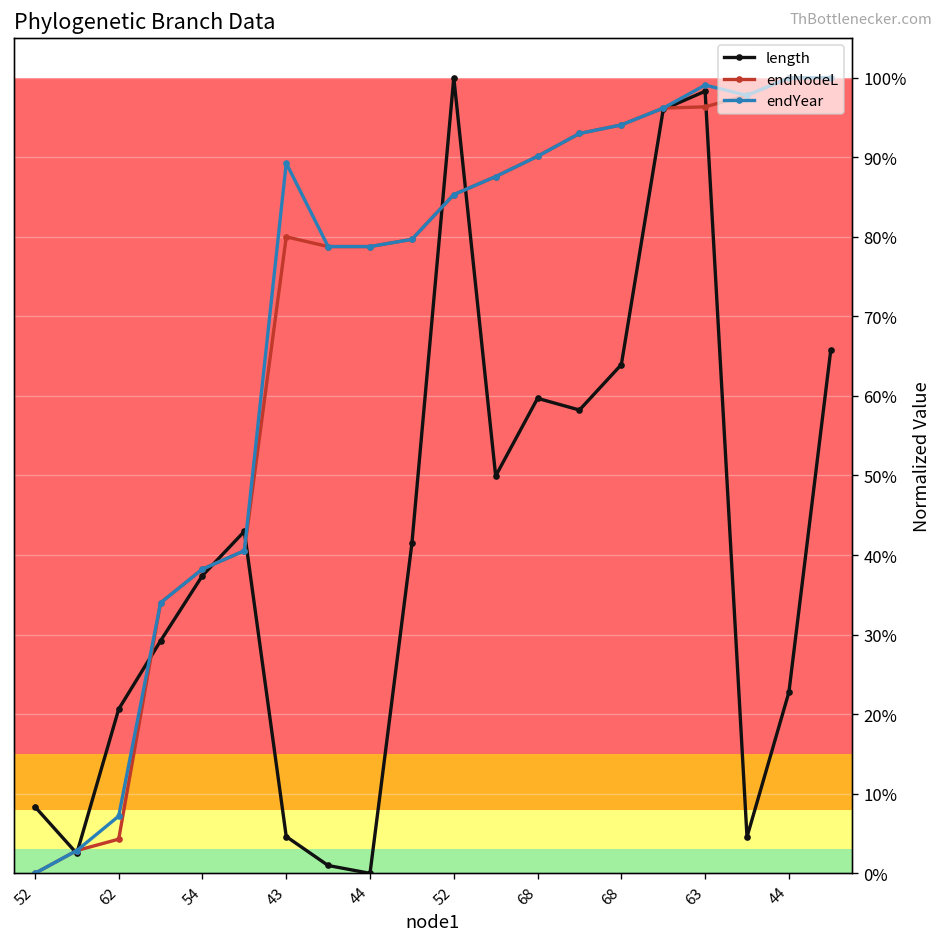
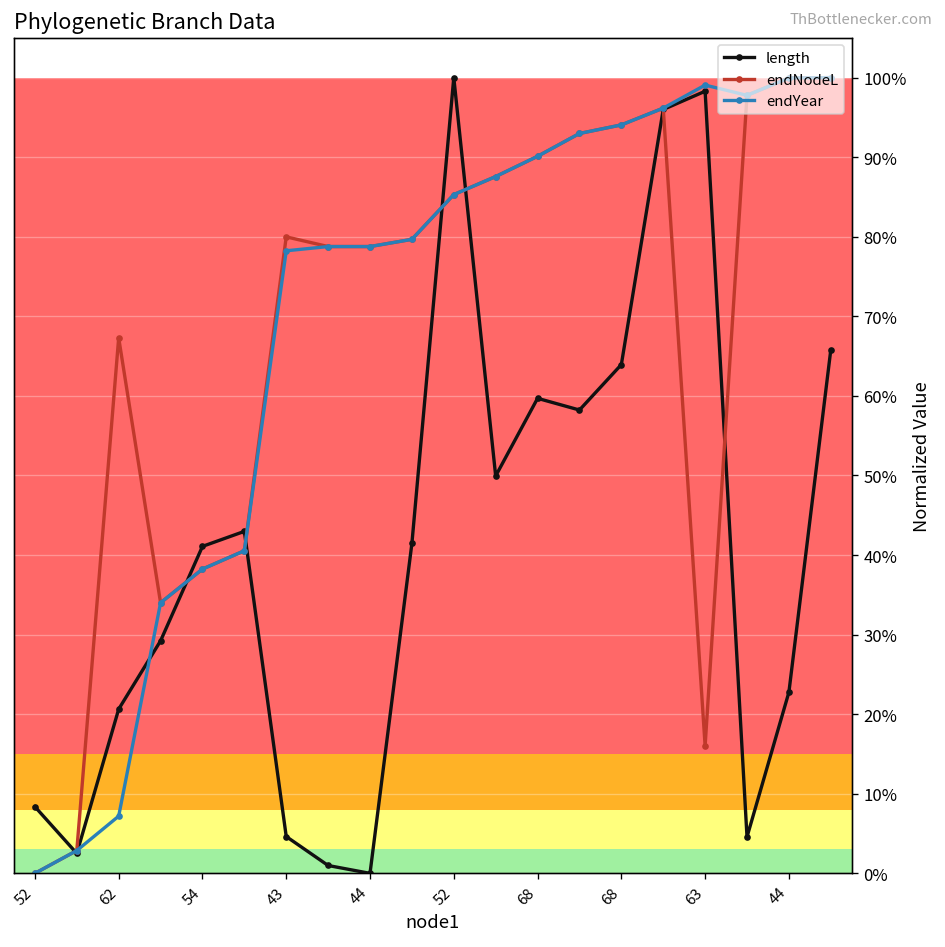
endNodeL, 62: 4% -> 67%
length, 54: 37% -> 41%
endYear, 43: 89% -> 78%
endNodeL, 63: 96% -> 16%
